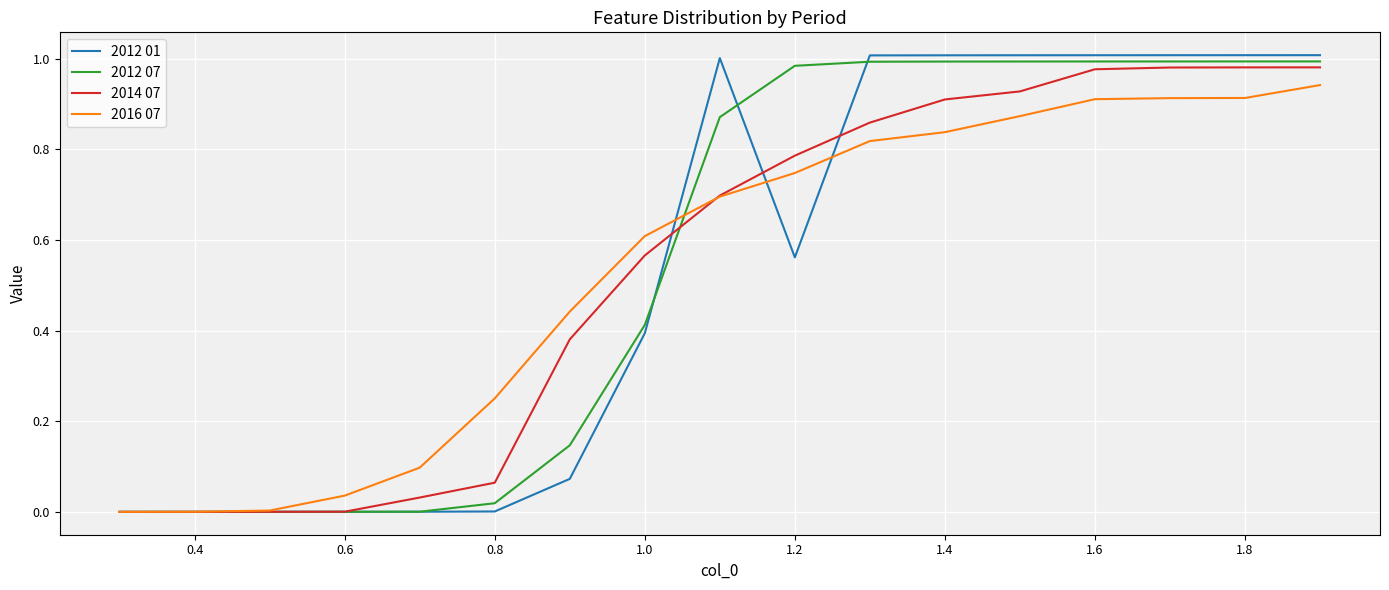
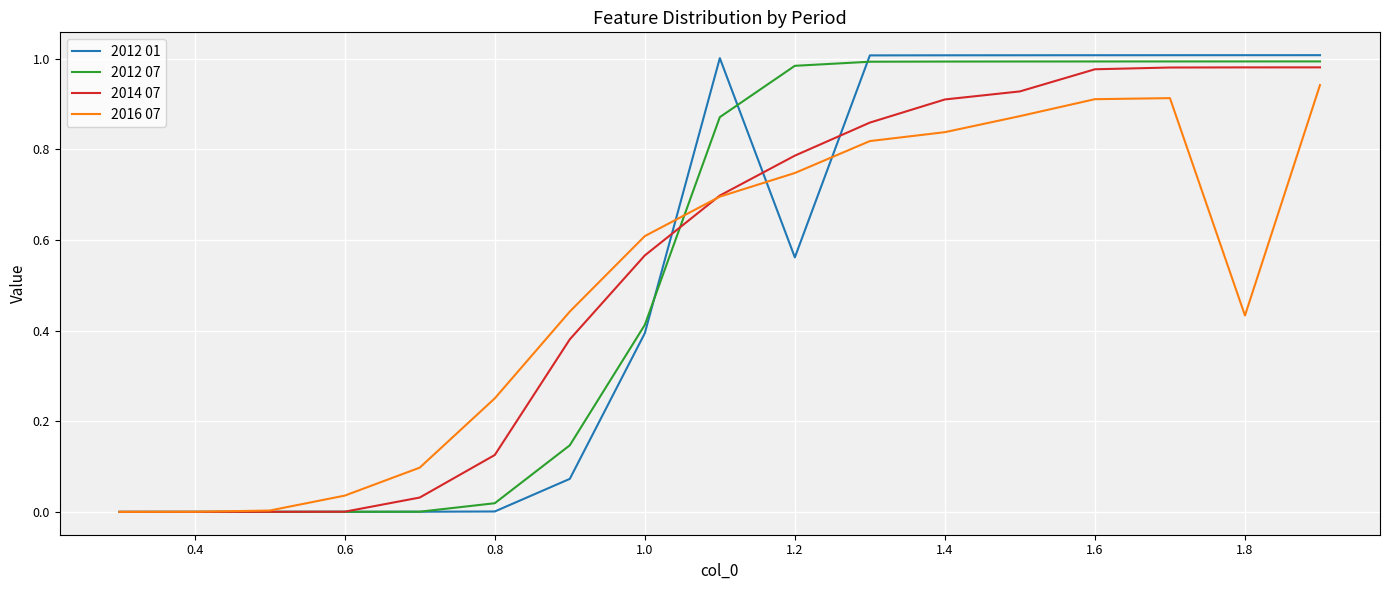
2014 07, 0.8: 0.06 -> 0.13
2016 07, 1.8: 0.91 -> 0.43
